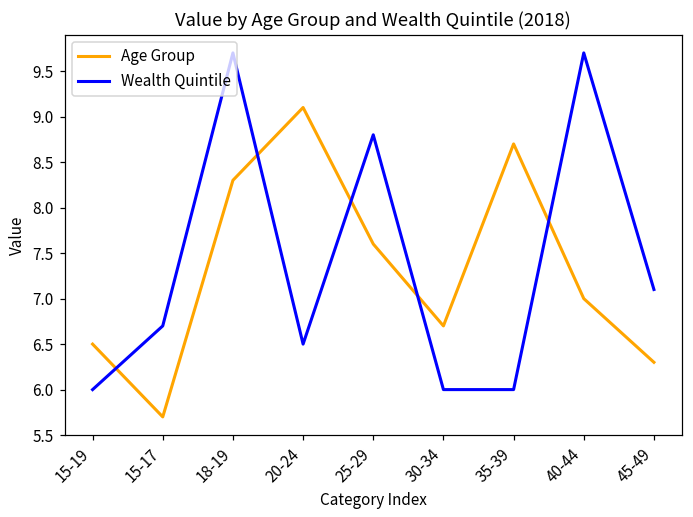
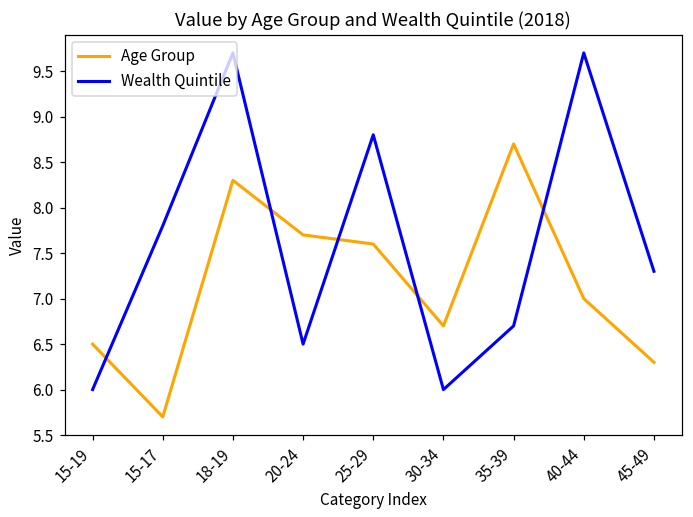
Wealth Quintile, 15-17: 6.7 -> 7.8
Age Group, 20-24: 9.1 -> 7.7
Wealth Quintile, 35-39: 6.0 -> 6.7
Wealth Quintile, 45-49: 7.1 -> 7.3
